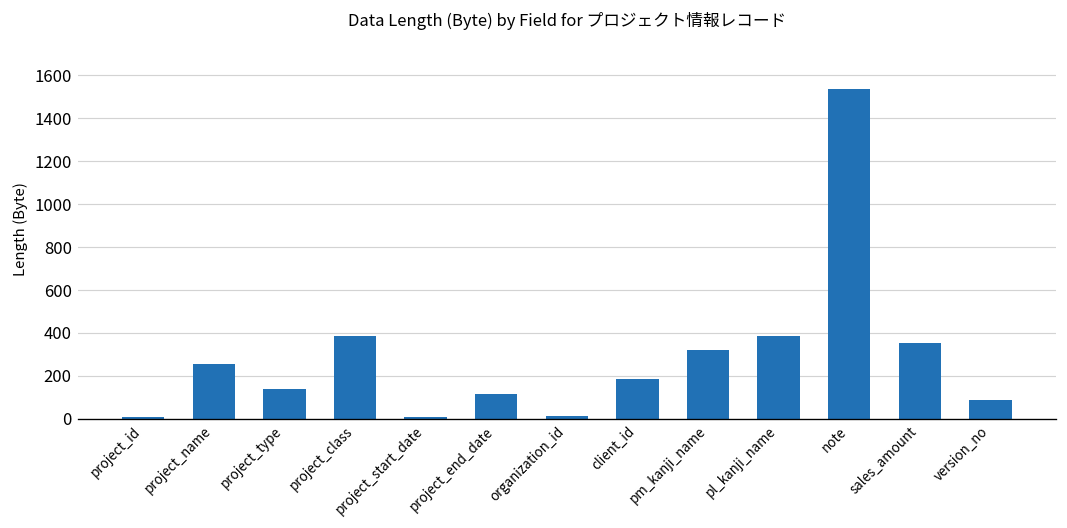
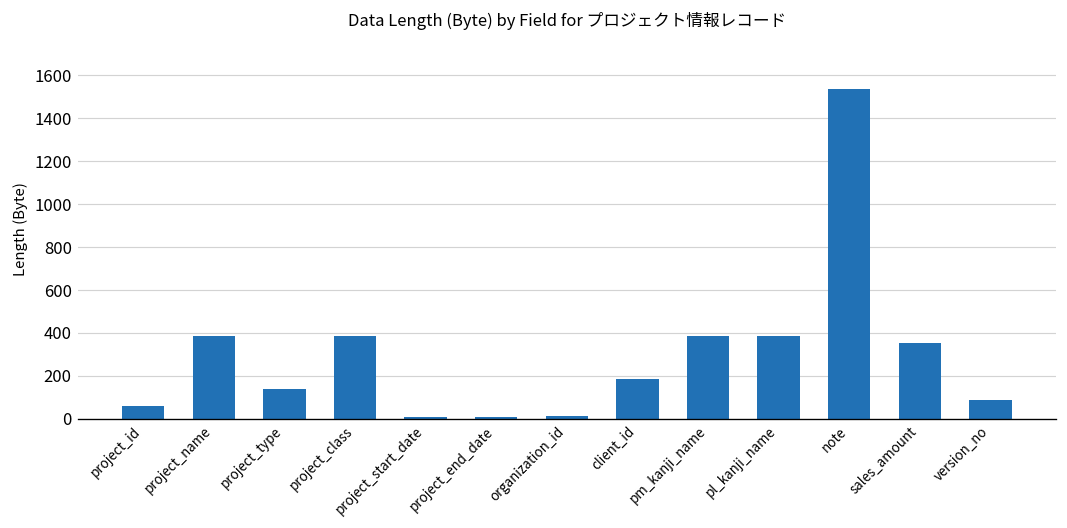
project_id: 10 -> 60
project_name: 260 -> 380
project_end_date: 120 -> 10
pm_kanji_name: 320 -> 380
